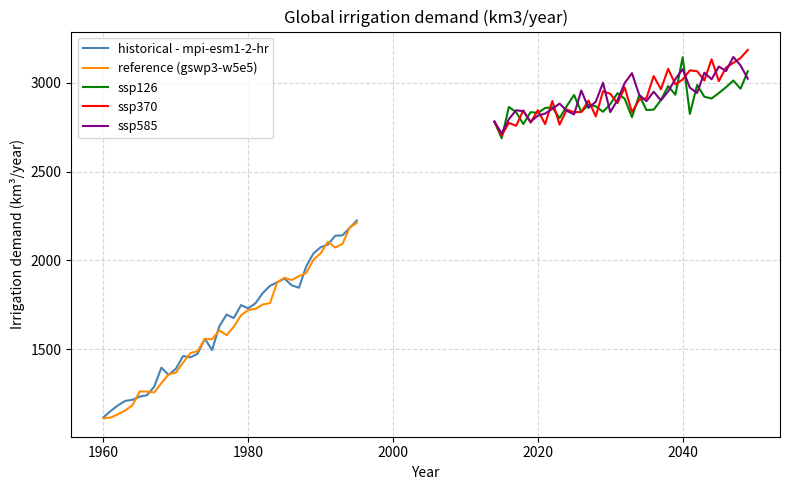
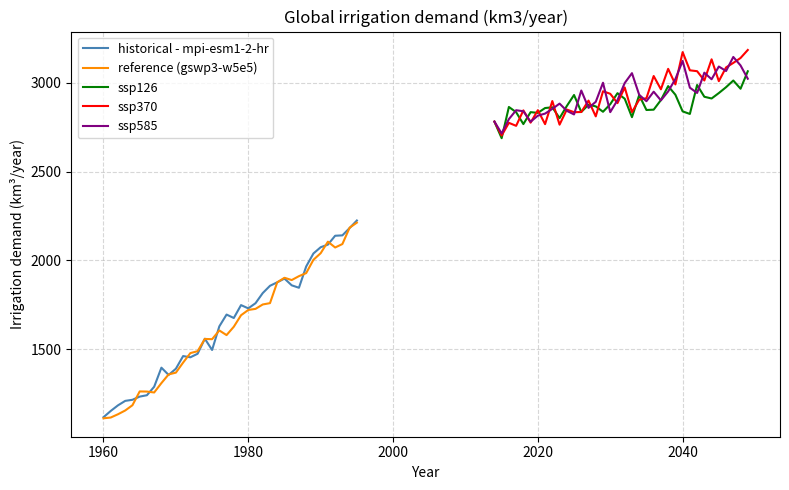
ssp126, 2040: 3140 -> 2840
ssp370, 2040: 3020 -> 3170
ssp585, 2040: 3080 -> 3120
